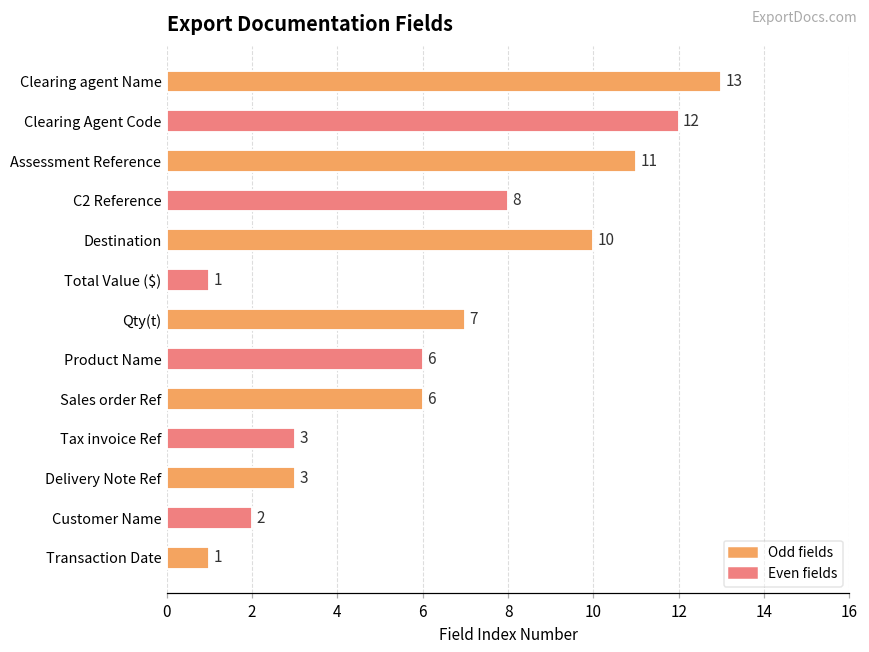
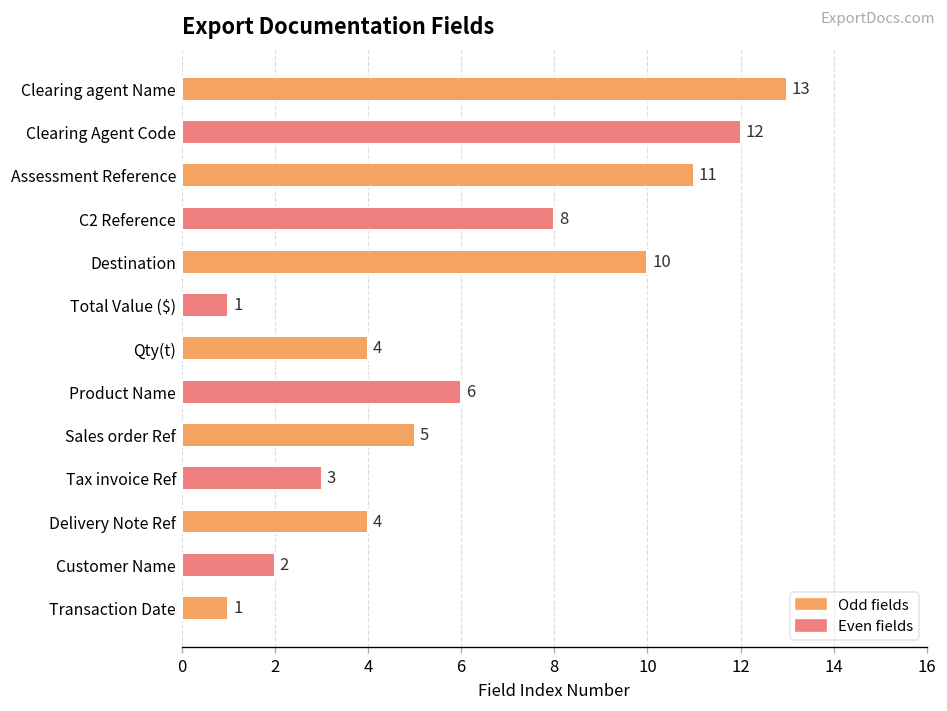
Qty(t): 7 -> 4
Sales order Ref: 6 -> 5
Delivery Note Ref: 3 -> 4
